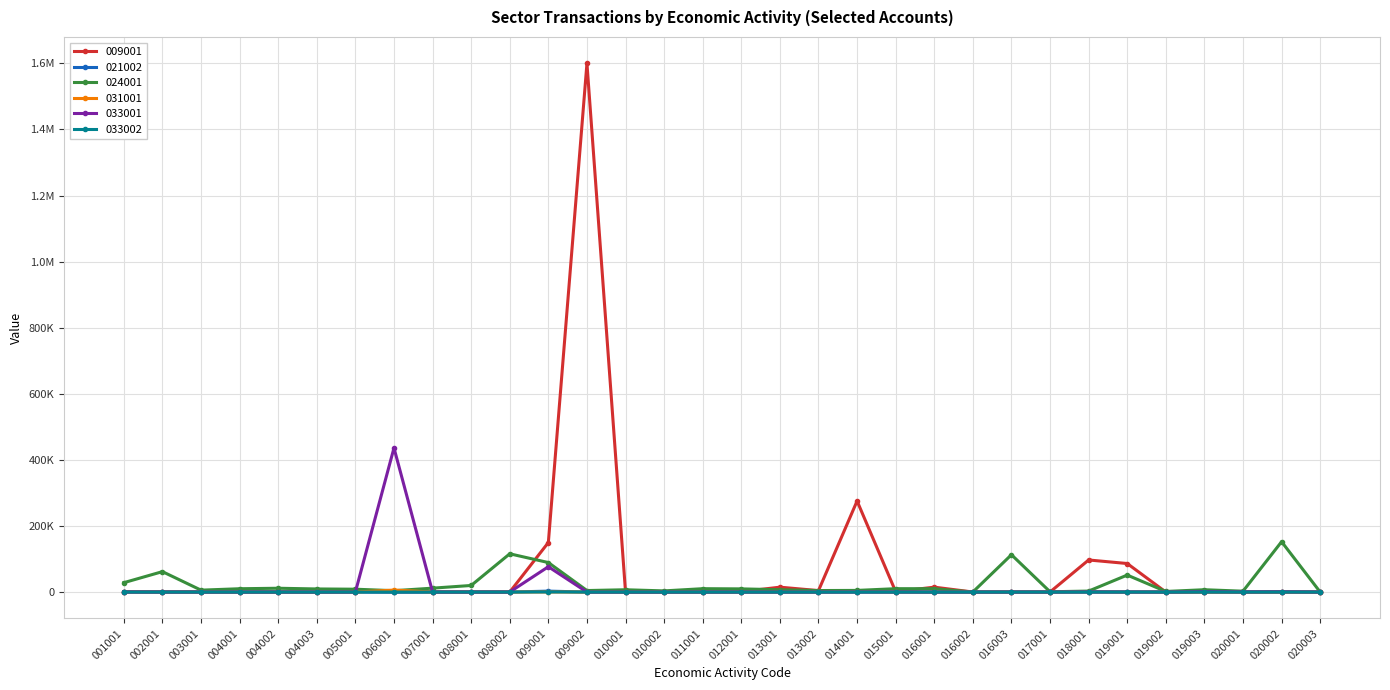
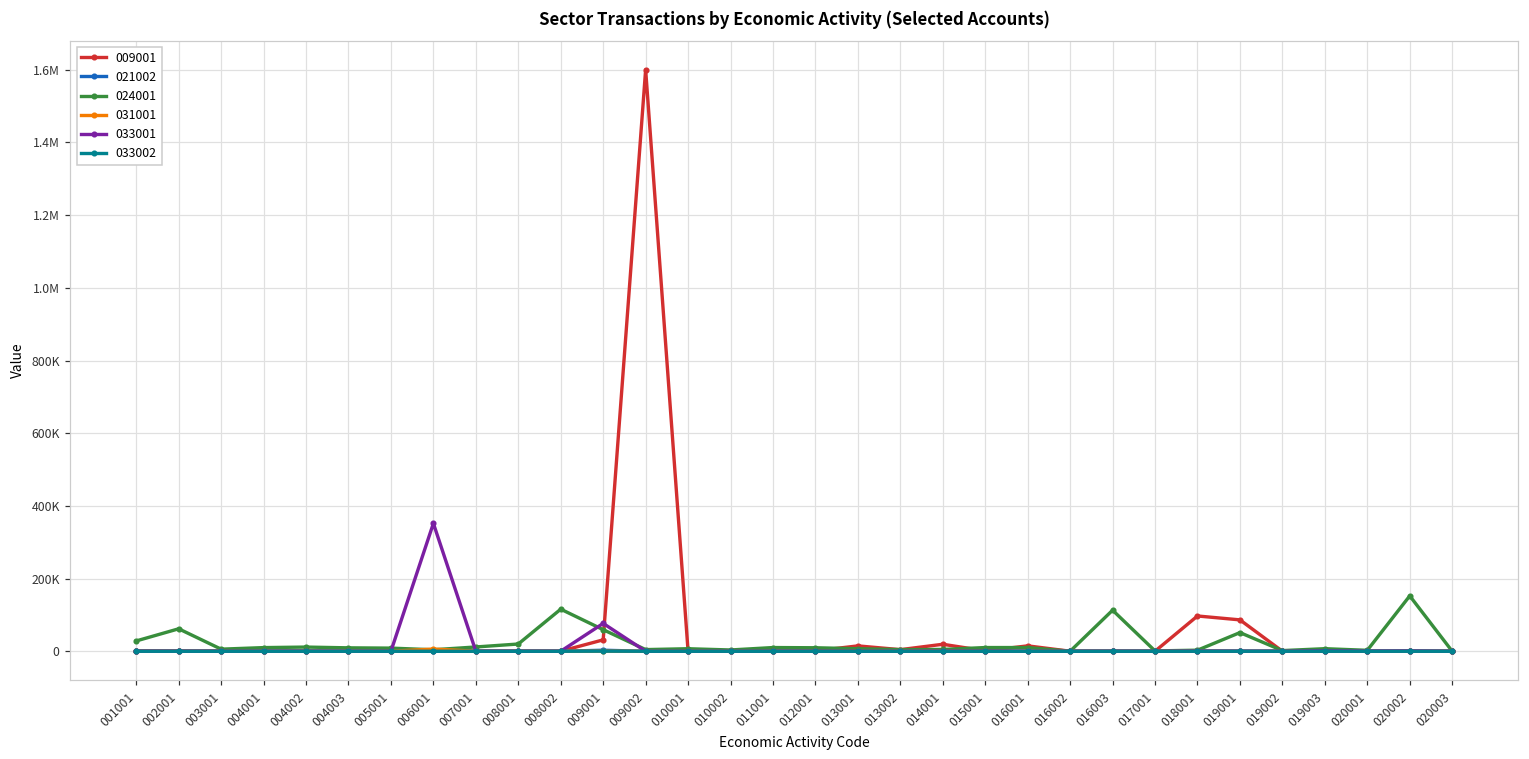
033001, 006001: 440000 -> 350000
009001, 009001: 150000 -> 30000
024001, 009001: 90000 -> 60000
009001, 014001: 280000 -> 20000
